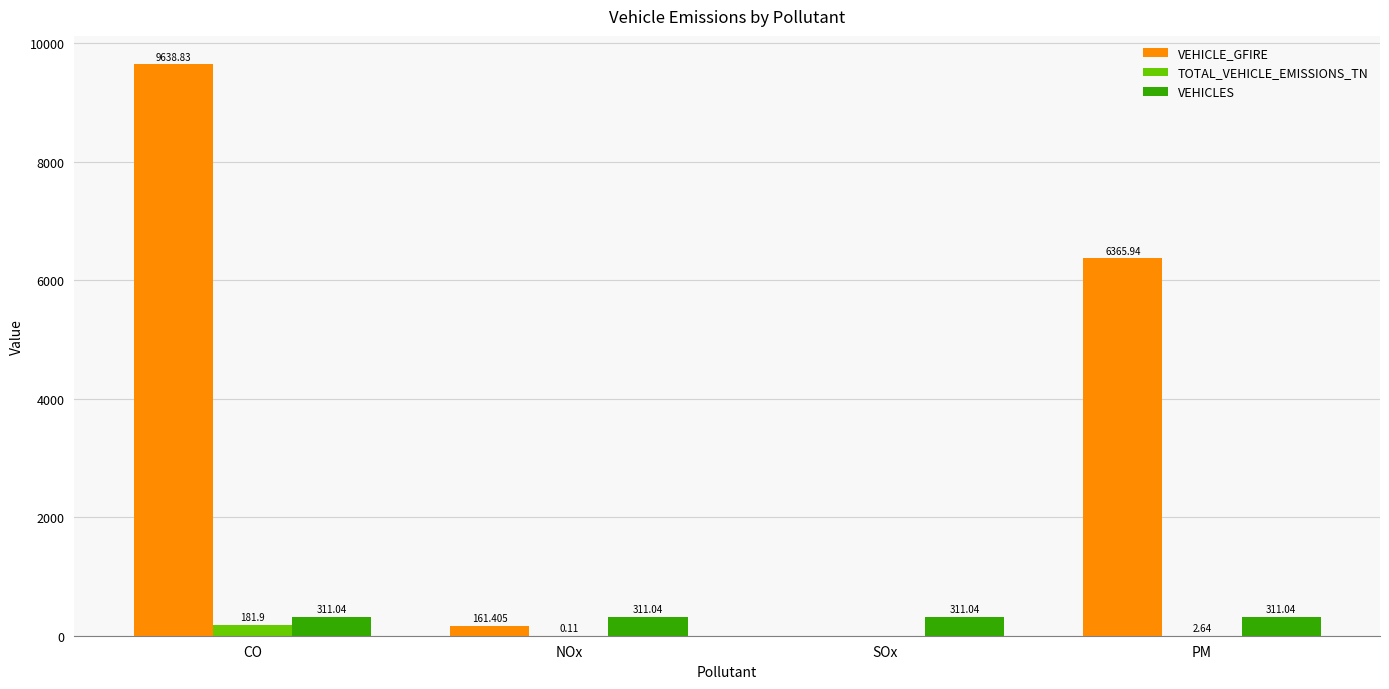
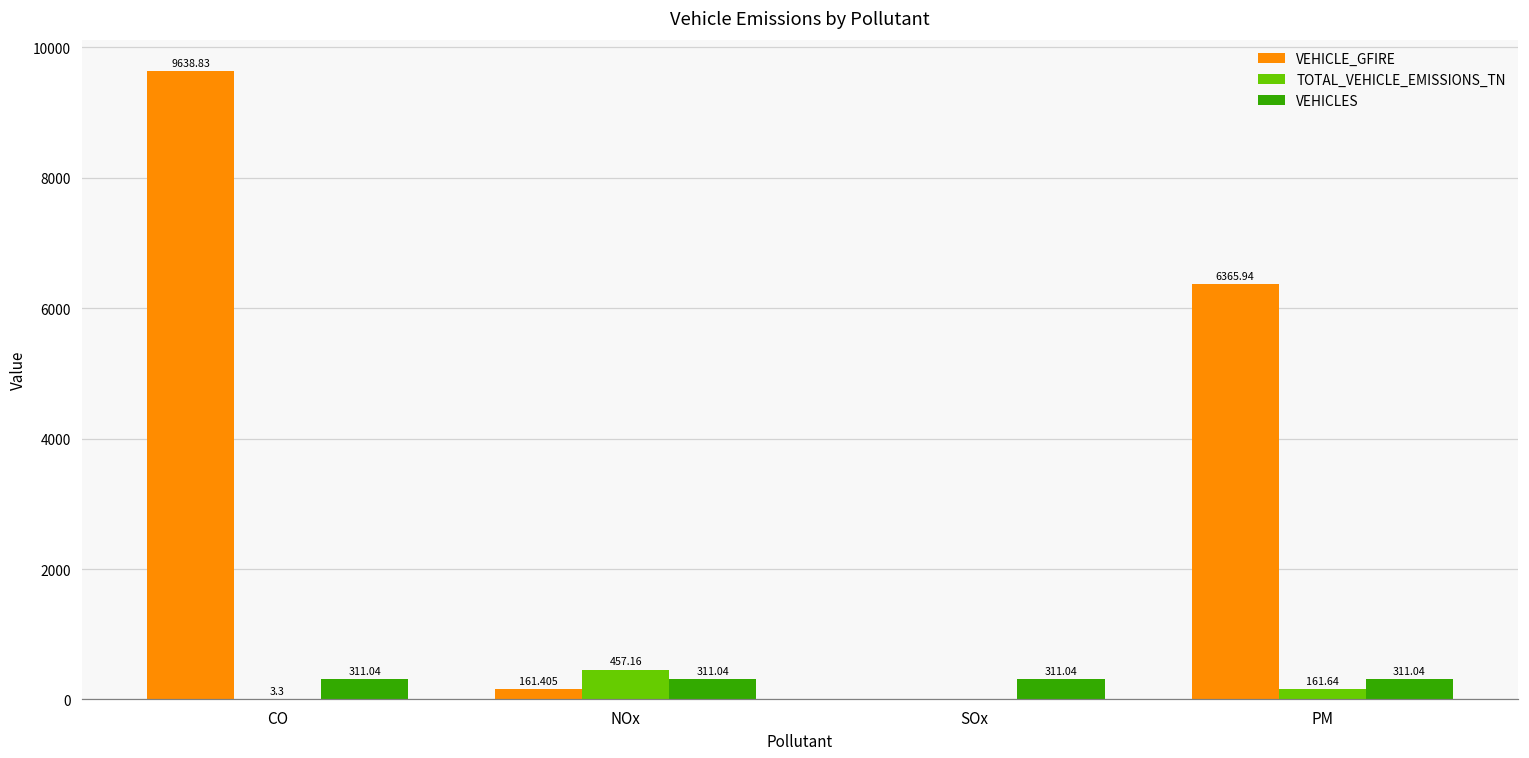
TOTAL_VEHICLE_EMISSIONS_TN, CO: 181.9 -> 3.3
TOTAL_VEHICLE_EMISSIONS_TN, NOx: 0.11 -> 457.16
TOTAL_VEHICLE_EMISSIONS_TN, PM: 2.64 -> 161.64
